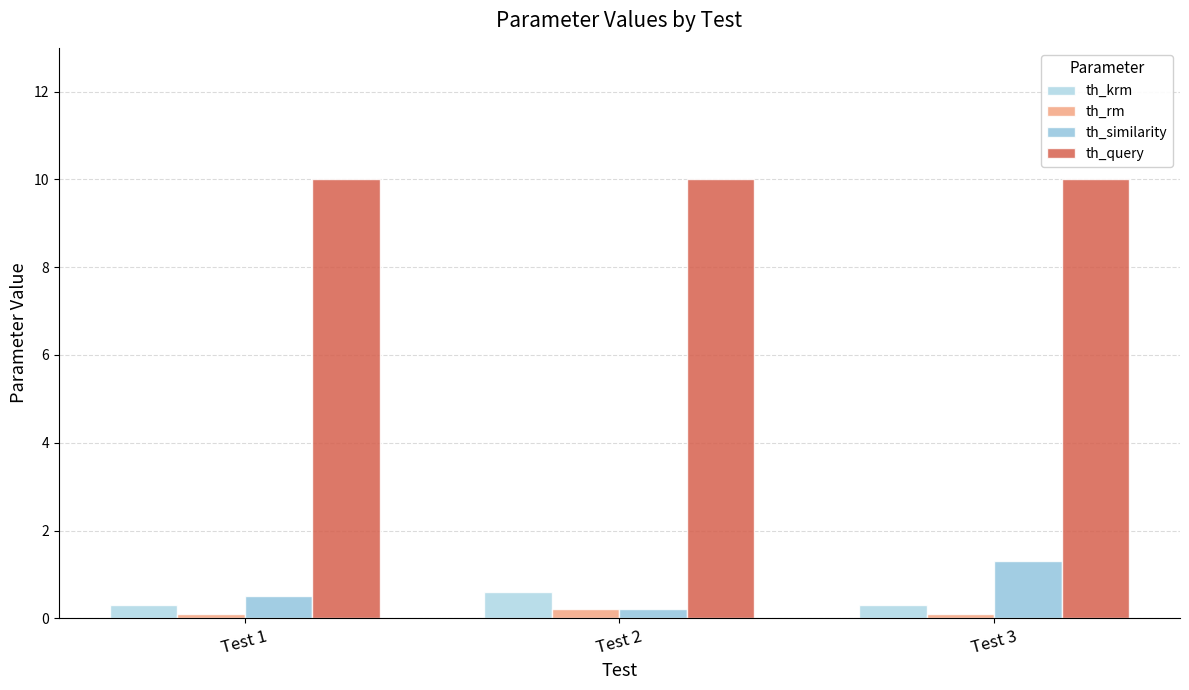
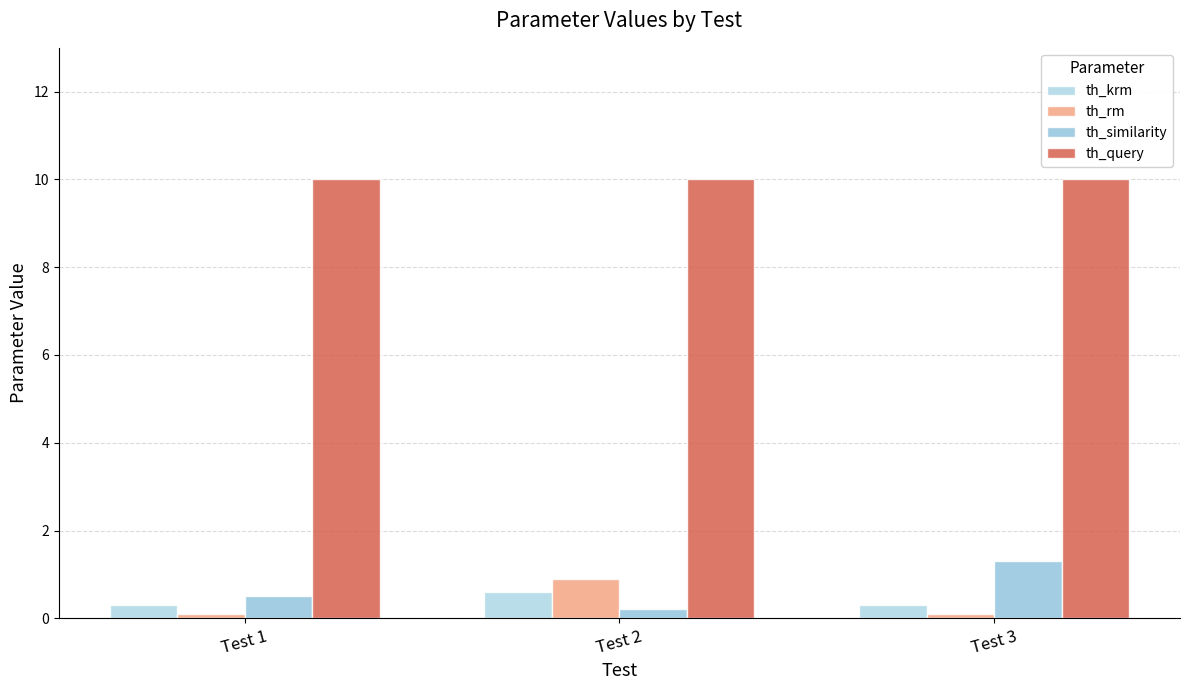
th_rm, Test 2: 0.2 -> 0.9
